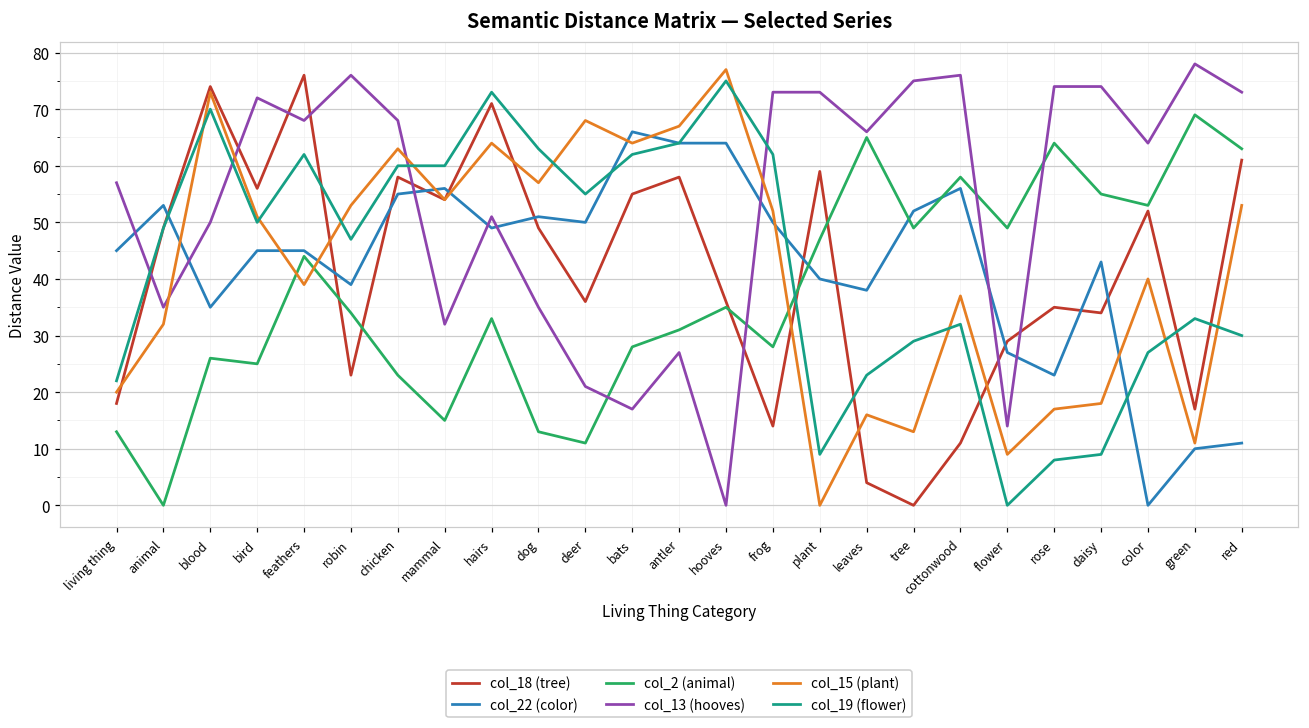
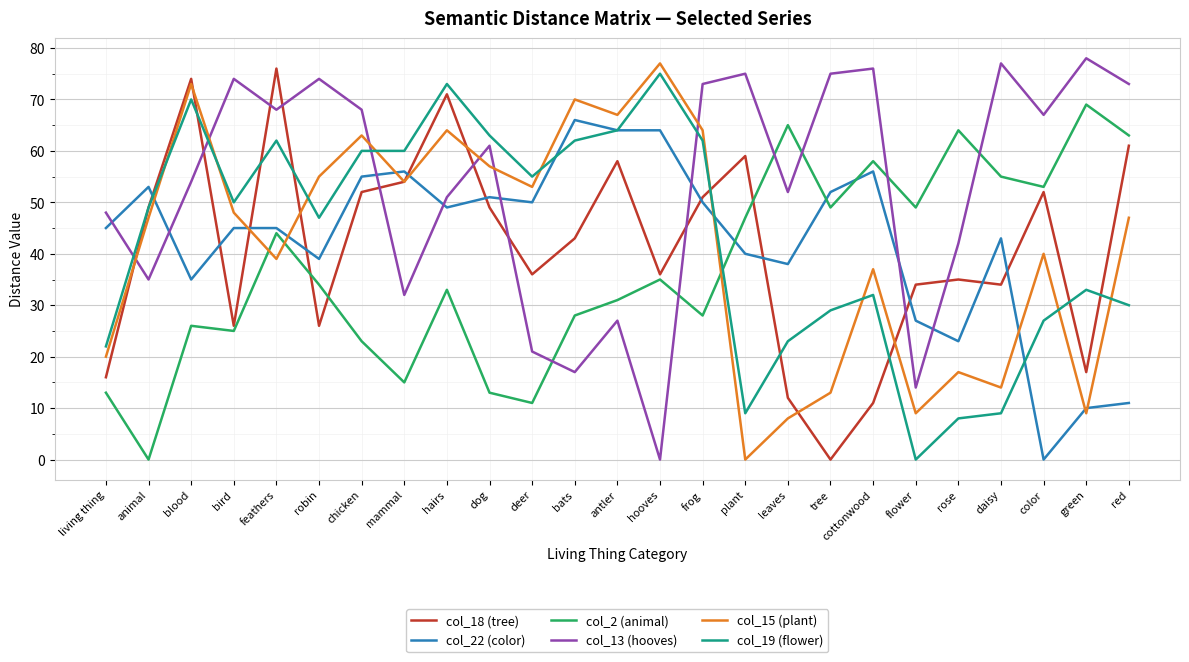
col_18 (tree), living thing: 18 -> 16
col_13 (hooves), living thing: 57 -> 48
col_15 (plant), animal: 32 -> 47
col_13 (hooves), blood: 50 -> 54
col_18 (tree), bird: 56 -> 26
col_13 (hooves), bird: 72 -> 74
col_15 (plant), bird: 51 -> 48
col_18 (tree), robin: 23 -> 26
col_13 (hooves), robin: 76 -> 74
col_15 (plant), robin: 53 -> 55
col_18 (tree), chicken: 58 -> 52
col_13 (hooves), dog: 35 -> 61
col_15 (plant), deer: 68 -> 53
col_18 (tree), bats: 55 -> 43
col_15 (plant), bats: 64 -> 70
col_18 (tree), frog: 14 -> 51
col_15 (plant), frog: 52 -> 64
col_13 (hooves), plant: 73 -> 75
col_18 (tree), leaves: 4 -> 12
col_13 (hooves), leaves: 66 -> 52
col_15 (plant), leaves: 16 -> 8
col_18 (tree), flower: 29 -> 34
col_13 (hooves), rose: 74 -> 42
col_13 (hooves), daisy: 74 -> 77
col_15 (plant), daisy: 18 -> 14
col_13 (hooves), color: 64 -> 67
col_15 (plant), green: 11 -> 9
col_15 (plant), red: 53 -> 47
